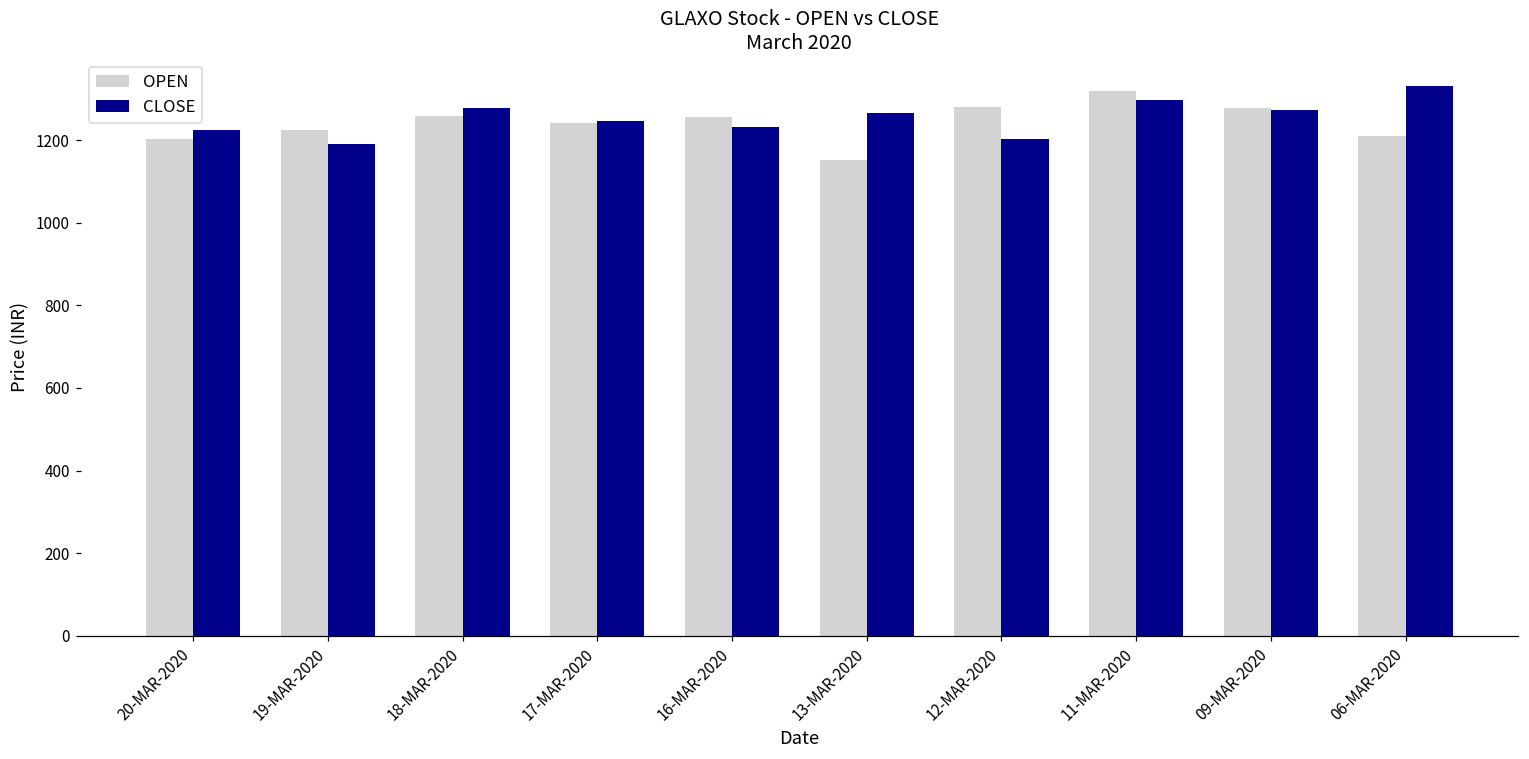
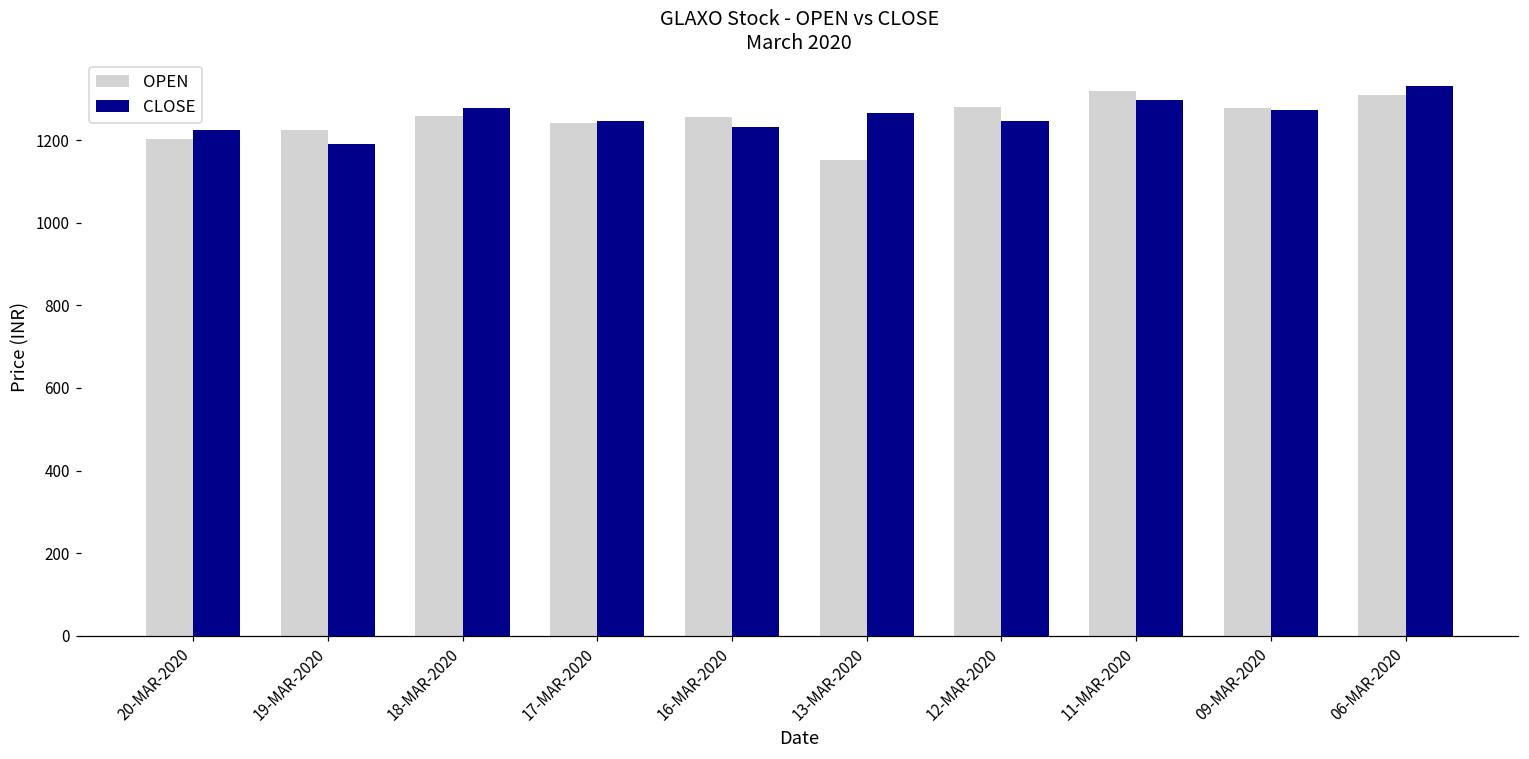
CLOSE, 12-MAR-2020: 1200 -> 1250
OPEN, 06-MAR-2020: 1210 -> 1310
